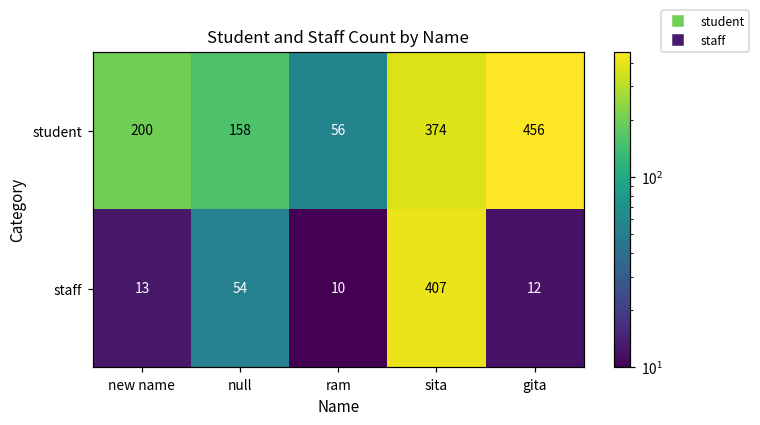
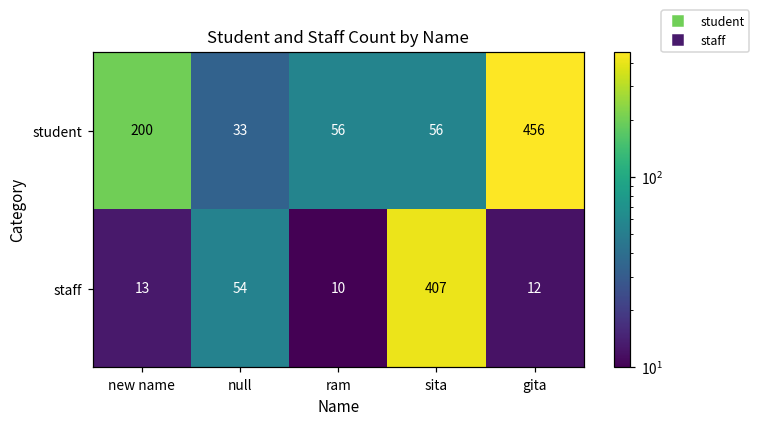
student, null: 158 -> 33
student, sita: 374 -> 56
